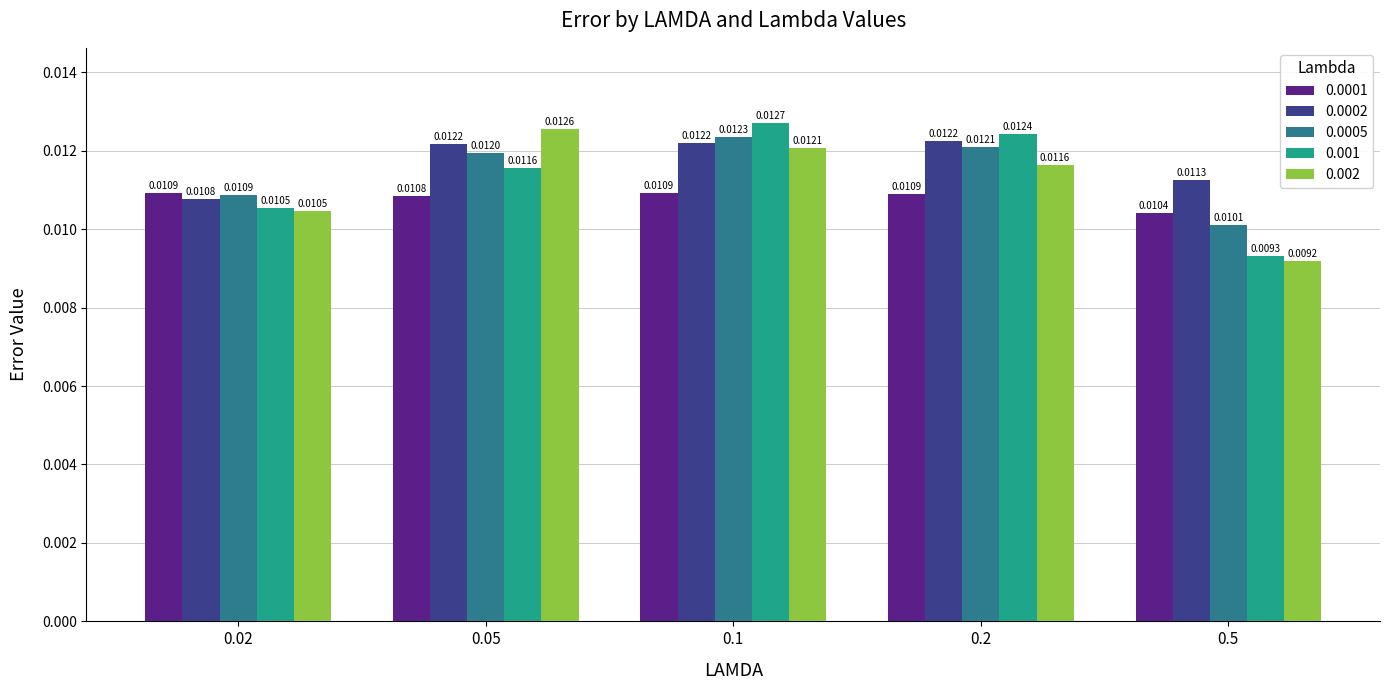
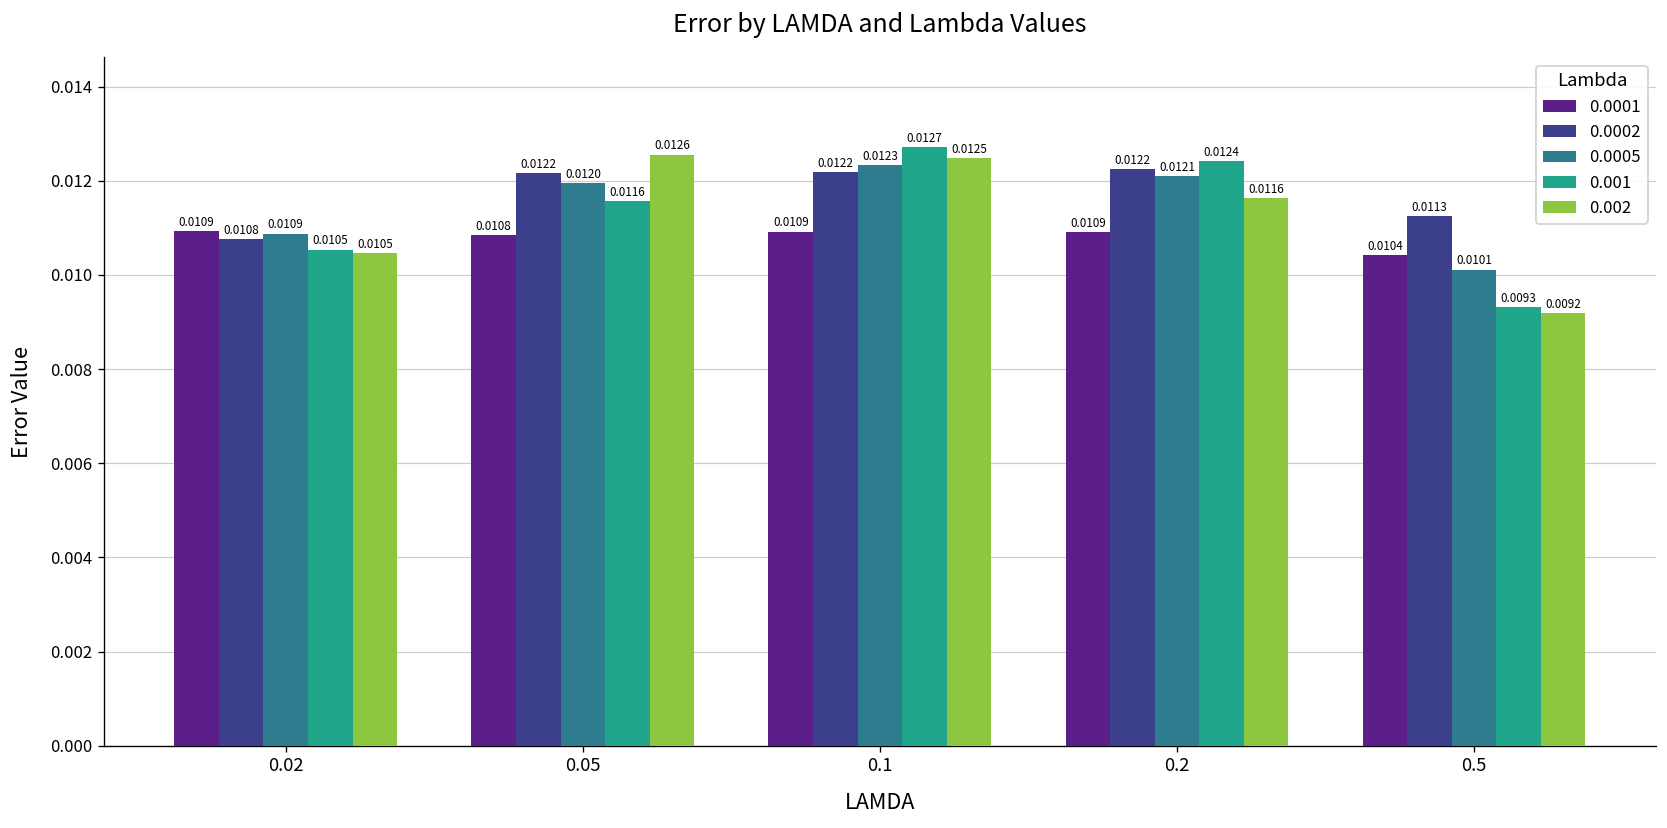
0.002, 0.1: 0.0121 -> 0.0125
